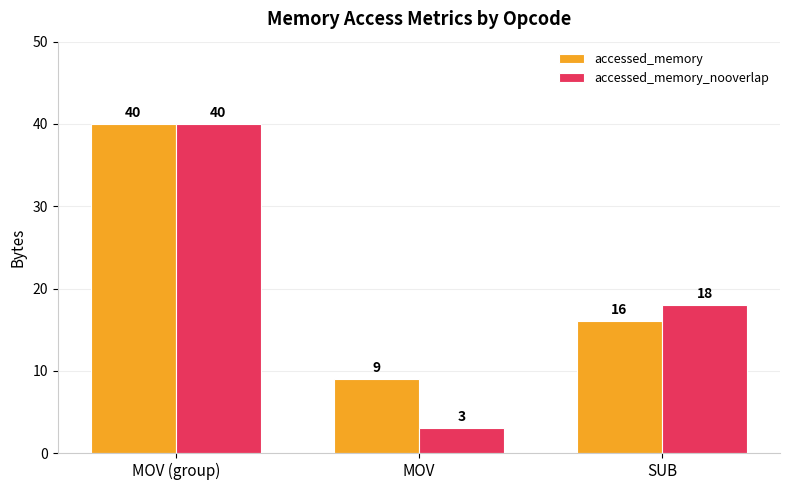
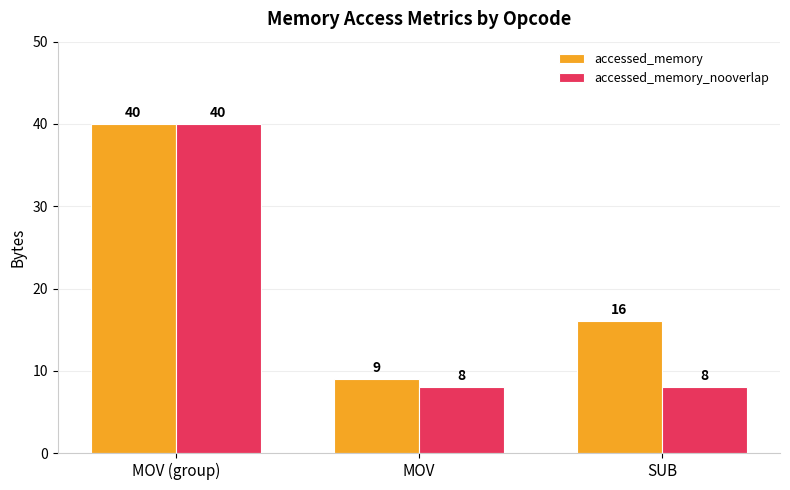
accessed_memory_nooverlap, MOV: 3 -> 8
accessed_memory_nooverlap, SUB: 18 -> 8
